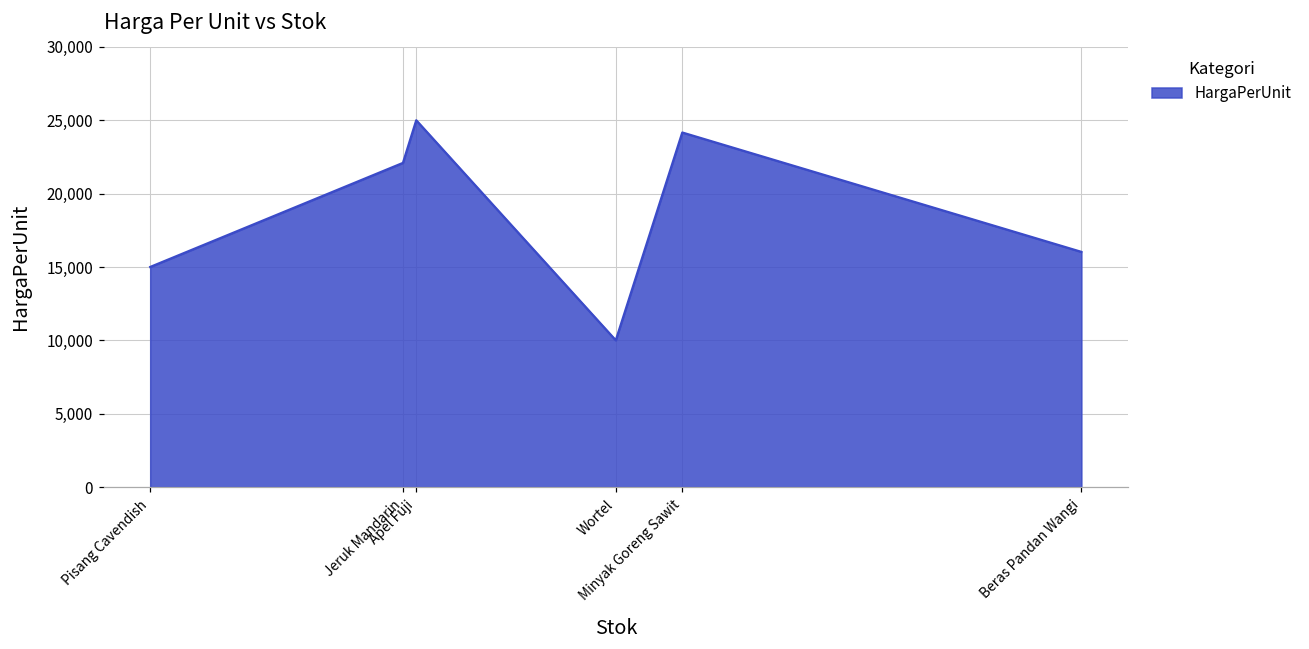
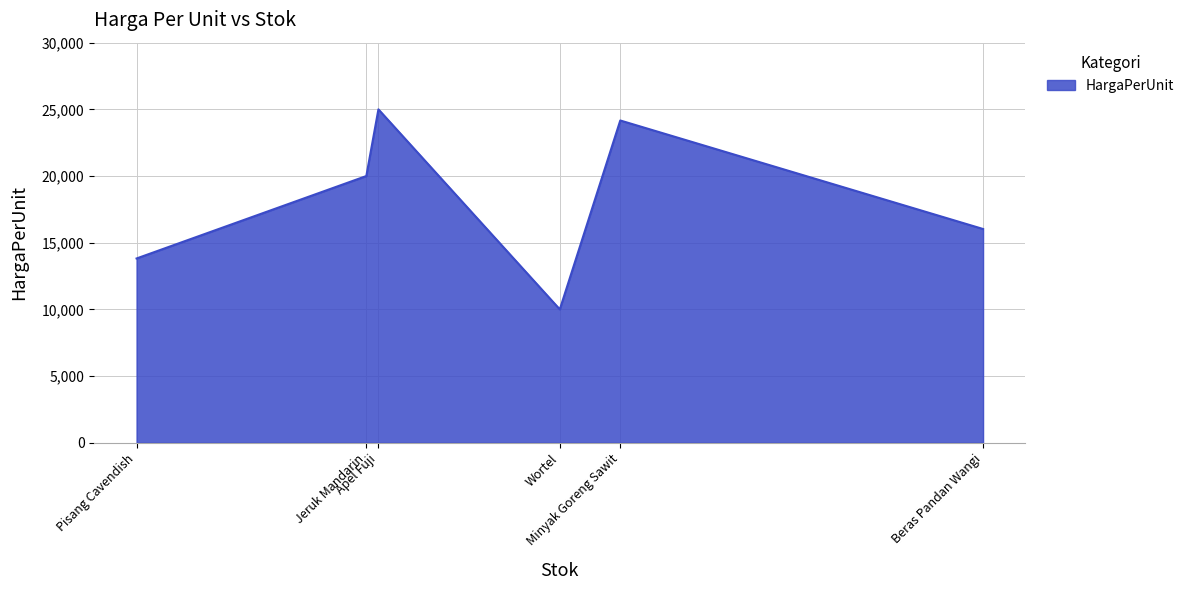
Pisang Cavendish: 15,000 -> 13,800
Jeruk Mandarin: 22,100 -> 20,000
